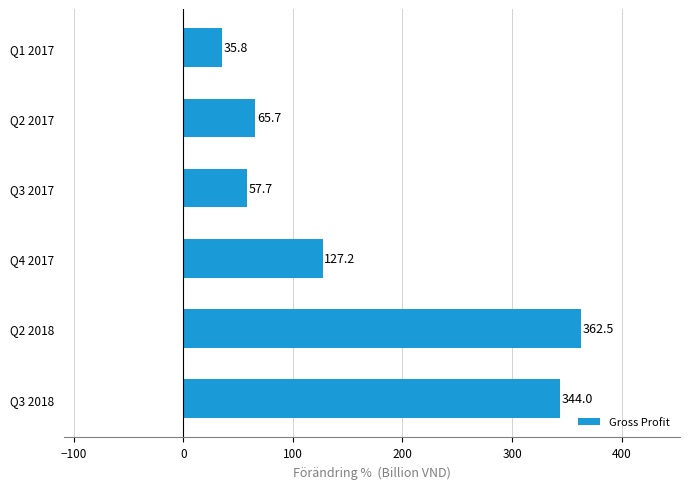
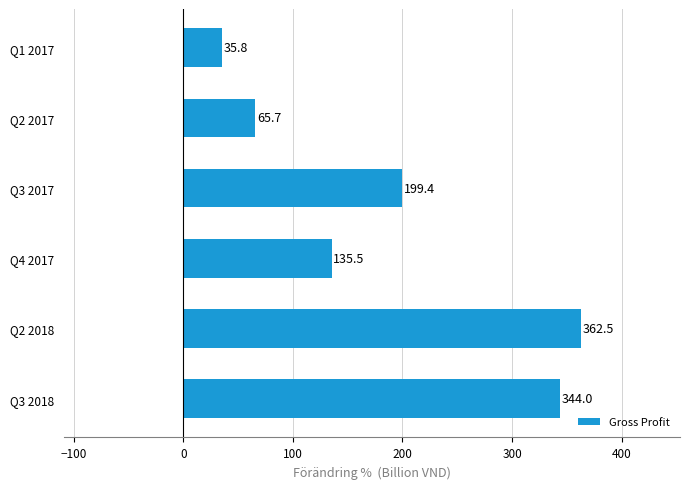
Q3 2017: 57.7 -> 199.4
Q4 2017: 127.2 -> 135.5
